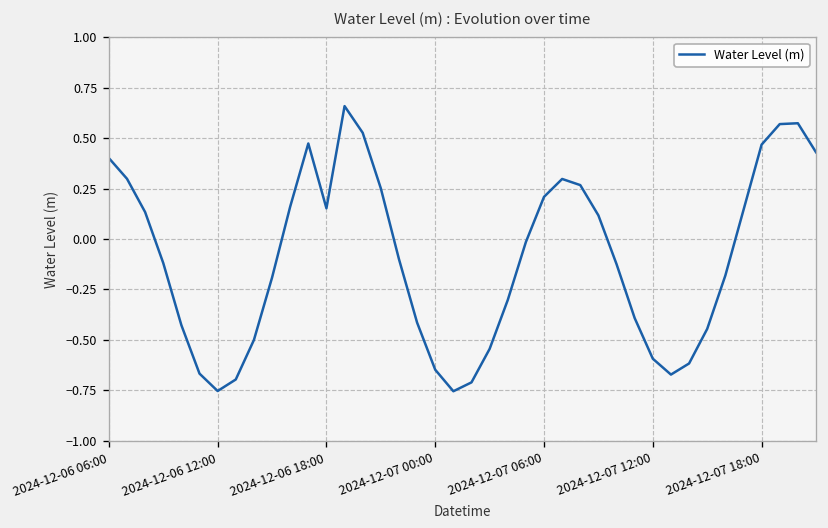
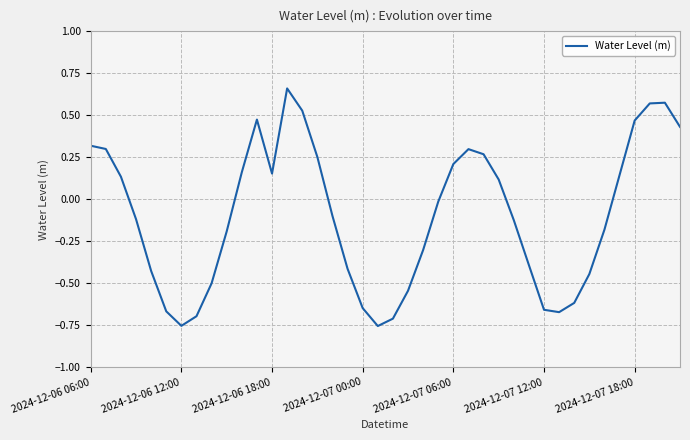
2024-12-06 06:00: 0.40 -> 0.32
2024-12-07 12:00: -0.59 -> -0.66
